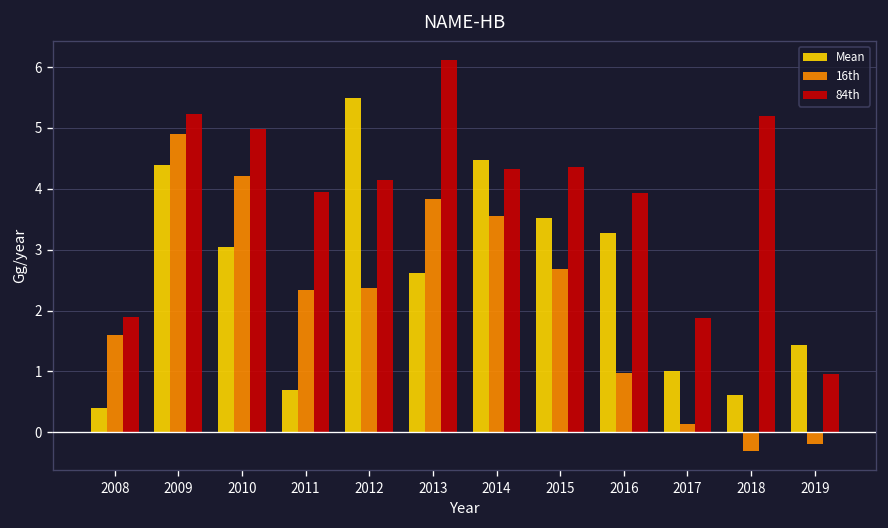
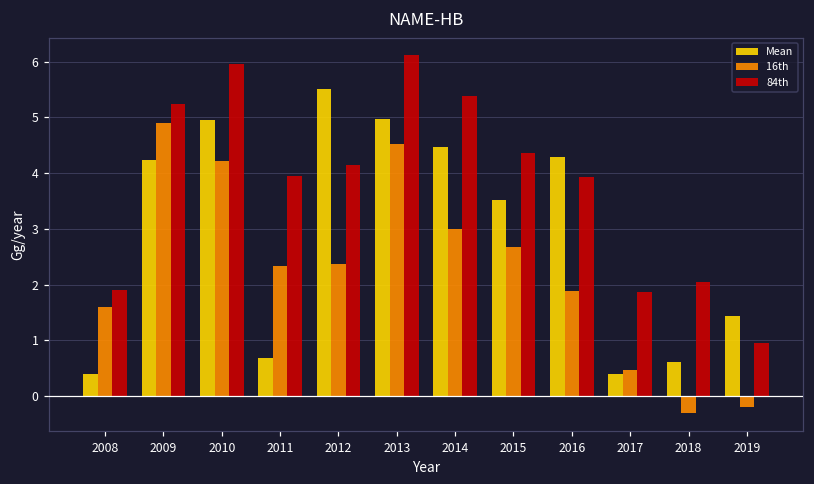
Mean, 2009: 4.4 -> 4.2
Mean, 2010: 3.1 -> 5.0
84th, 2010: 5.0 -> 6.0
Mean, 2013: 2.6 -> 5.0
16th, 2013: 3.8 -> 4.5
16th, 2014: 3.6 -> 3.0
84th, 2014: 4.3 -> 5.4
Mean, 2016: 3.3 -> 4.3
16th, 2016: 1.0 -> 1.9
Mean, 2017: 1.0 -> 0.4
16th, 2017: 0.1 -> 0.5
84th, 2018: 5.2 -> 2.1
